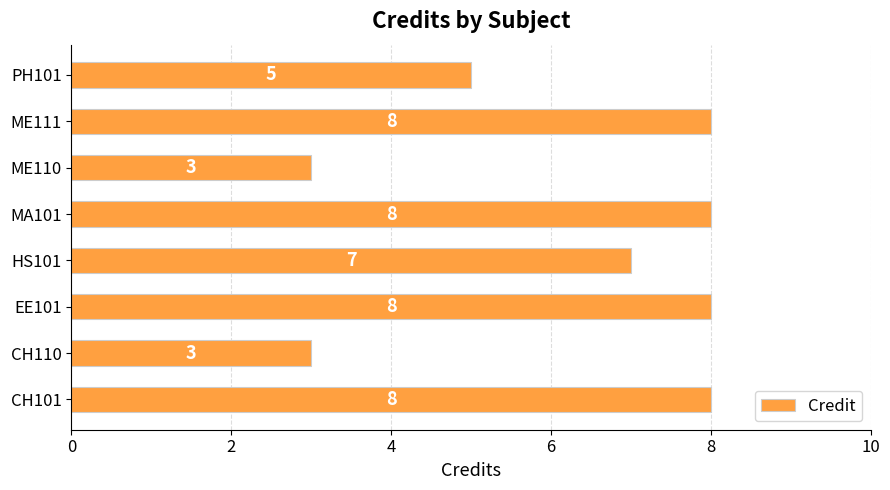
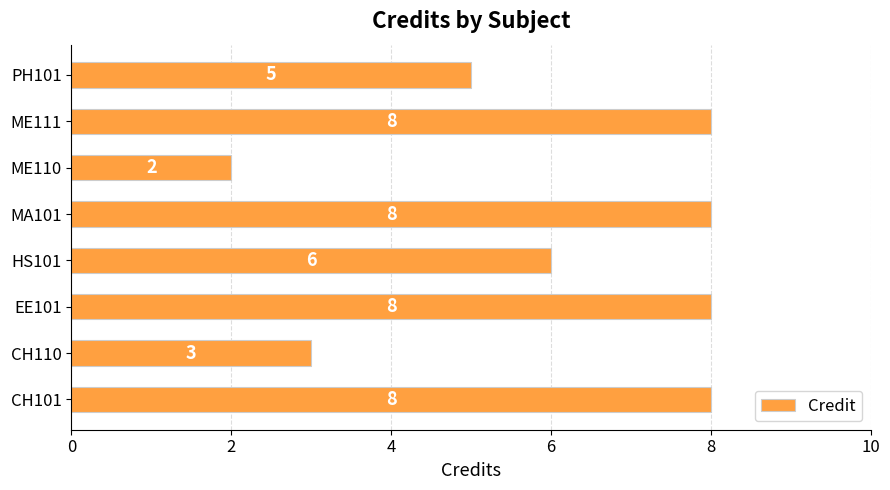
ME110: 3 -> 2
HS101: 7 -> 6
